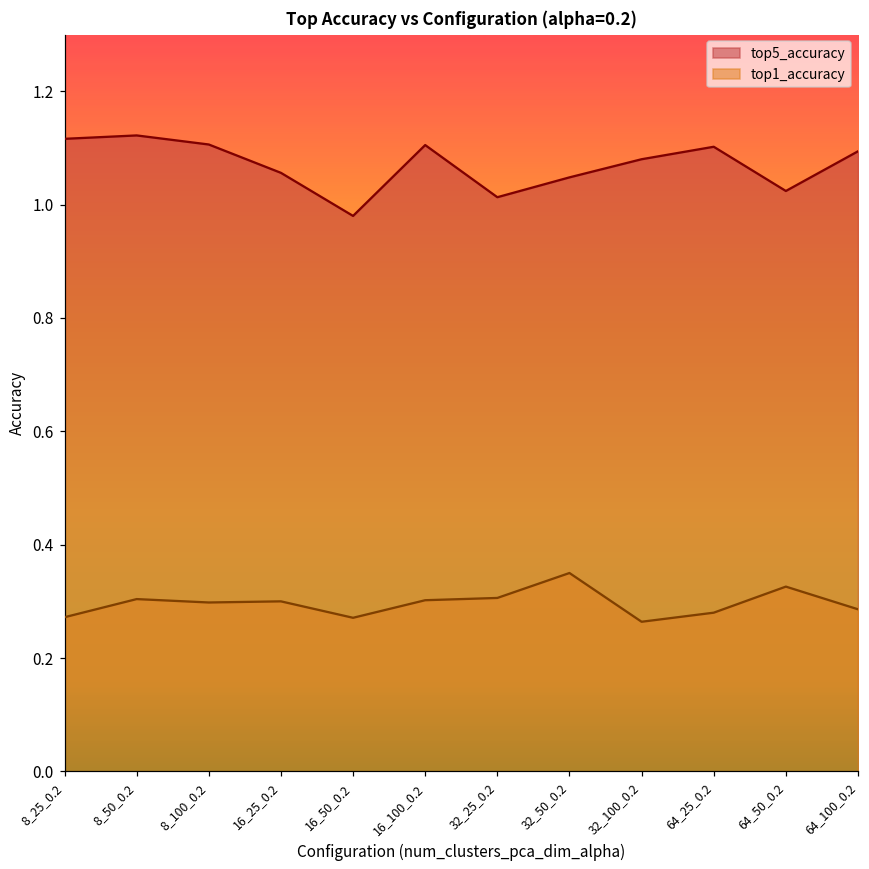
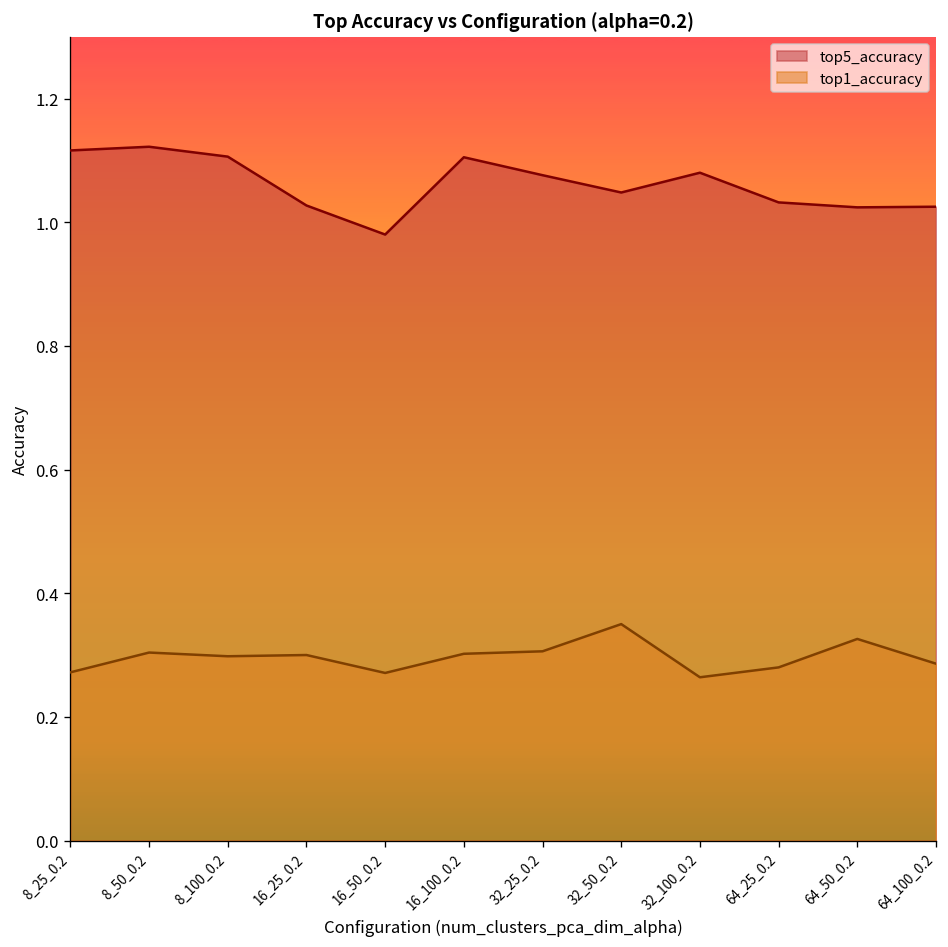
top5_accuracy, 16_25_0.2: 1.06 -> 1.03
top5_accuracy, 32_25_0.2: 1.01 -> 1.08
top5_accuracy, 64_25_0.2: 1.10 -> 1.03
top5_accuracy, 64_100_0.2: 1.09 -> 1.03
